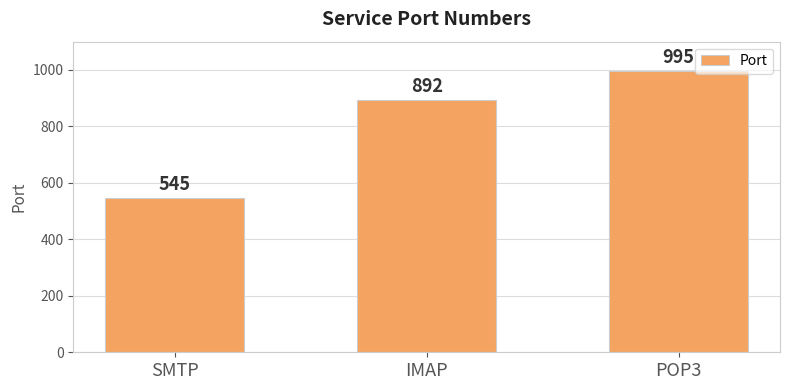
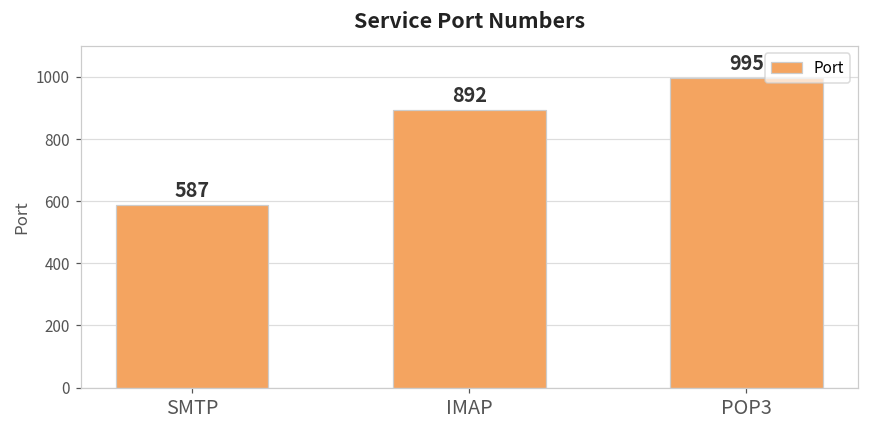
SMTP: 545 -> 587
